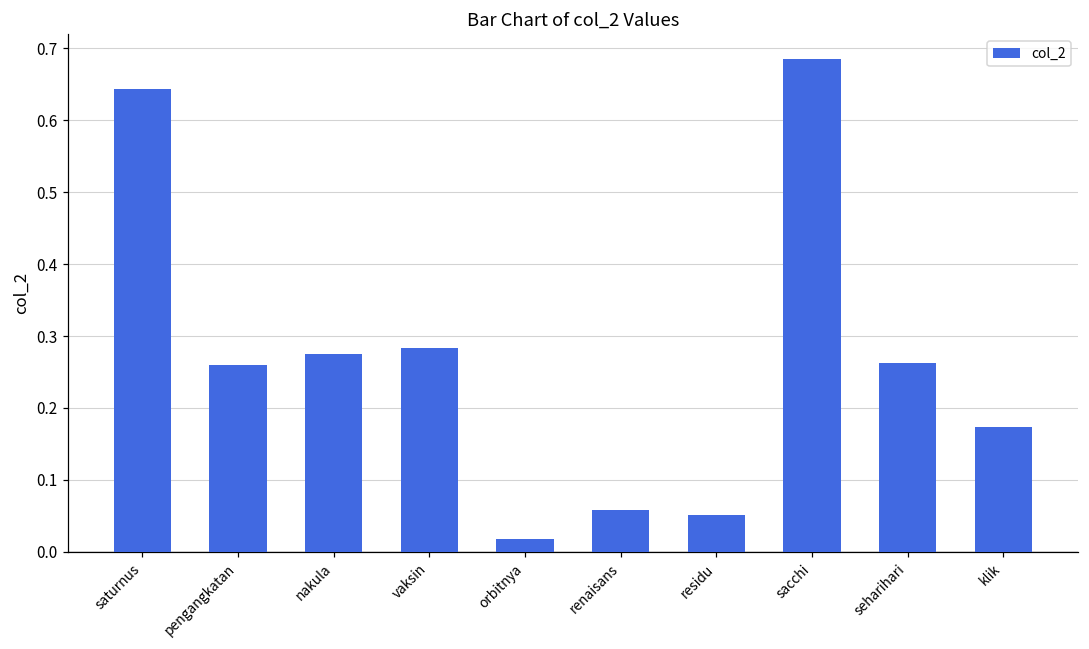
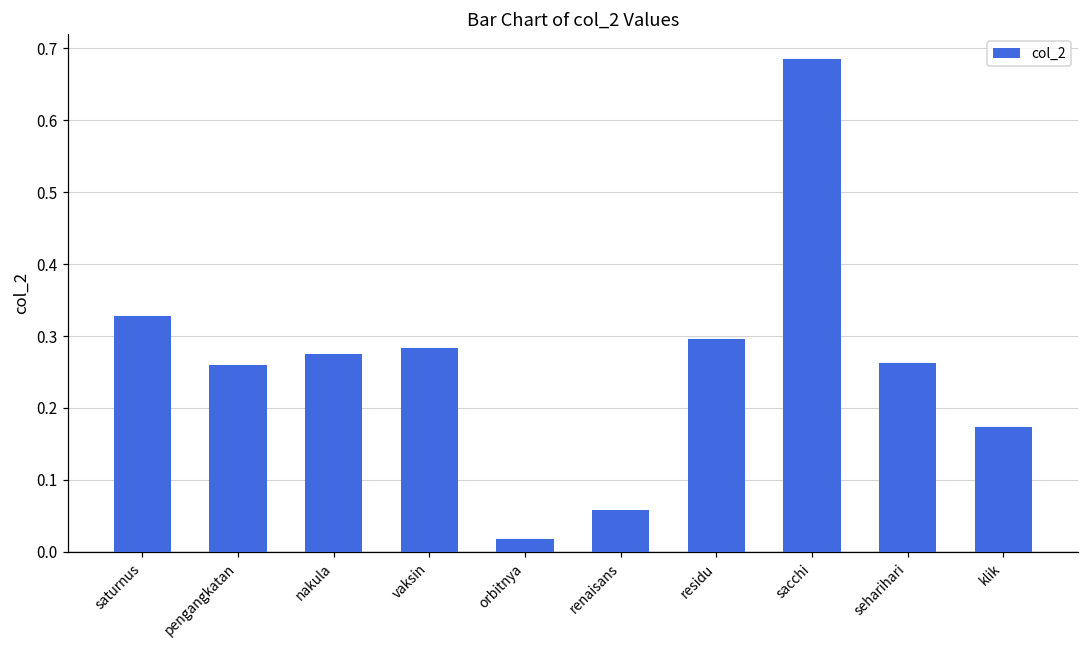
saturnus: 0.64 -> 0.33
residu: 0.05 -> 0.30
